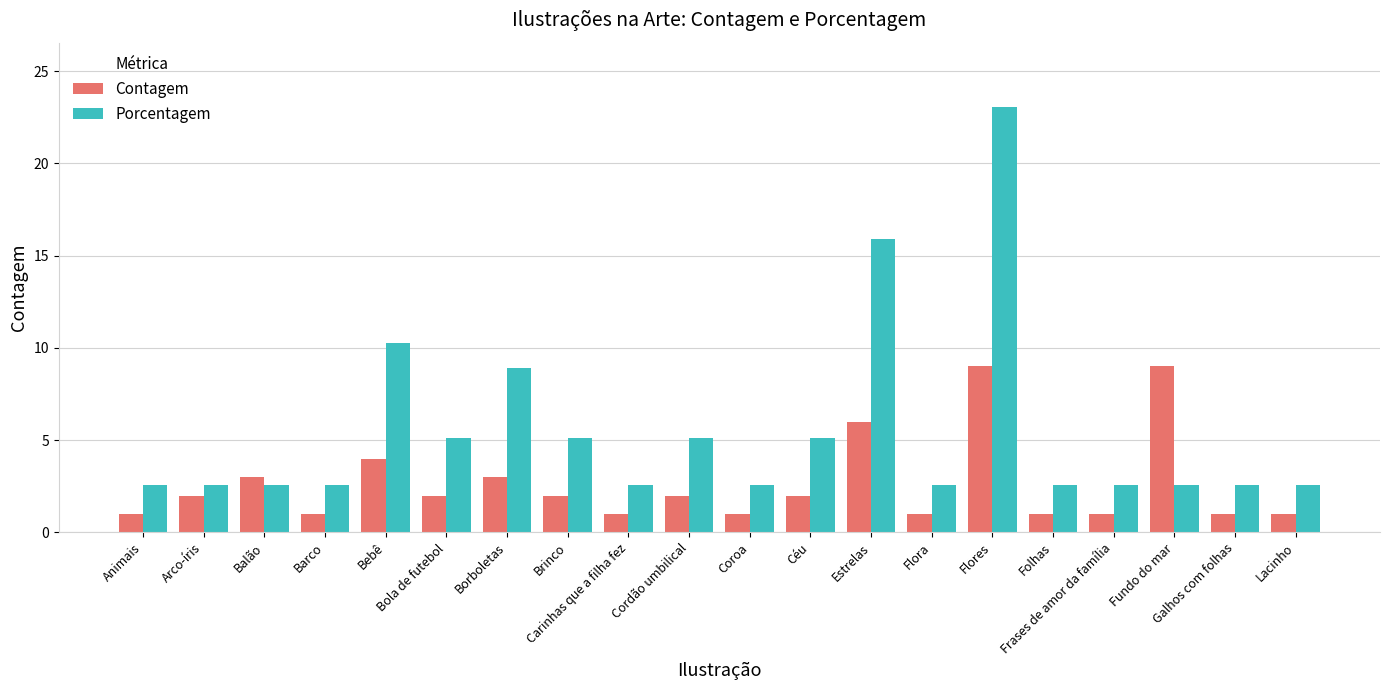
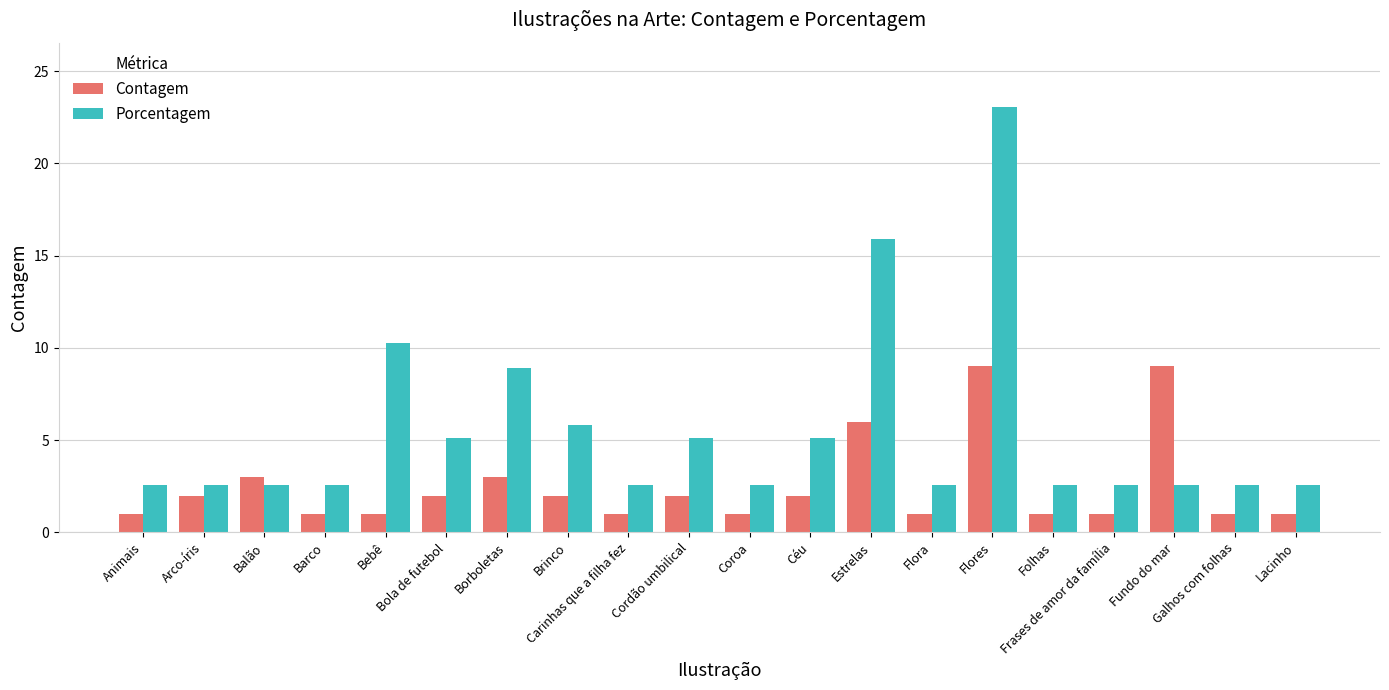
Contagem, Bebê: 4 -> 1
Porcentagem, Brinco: 5.1 -> 5.8
